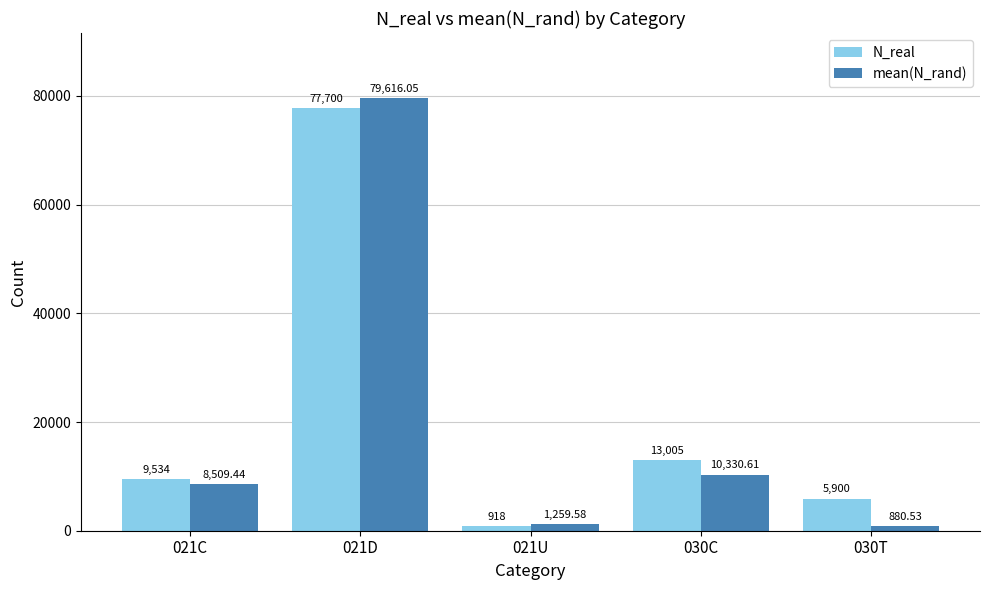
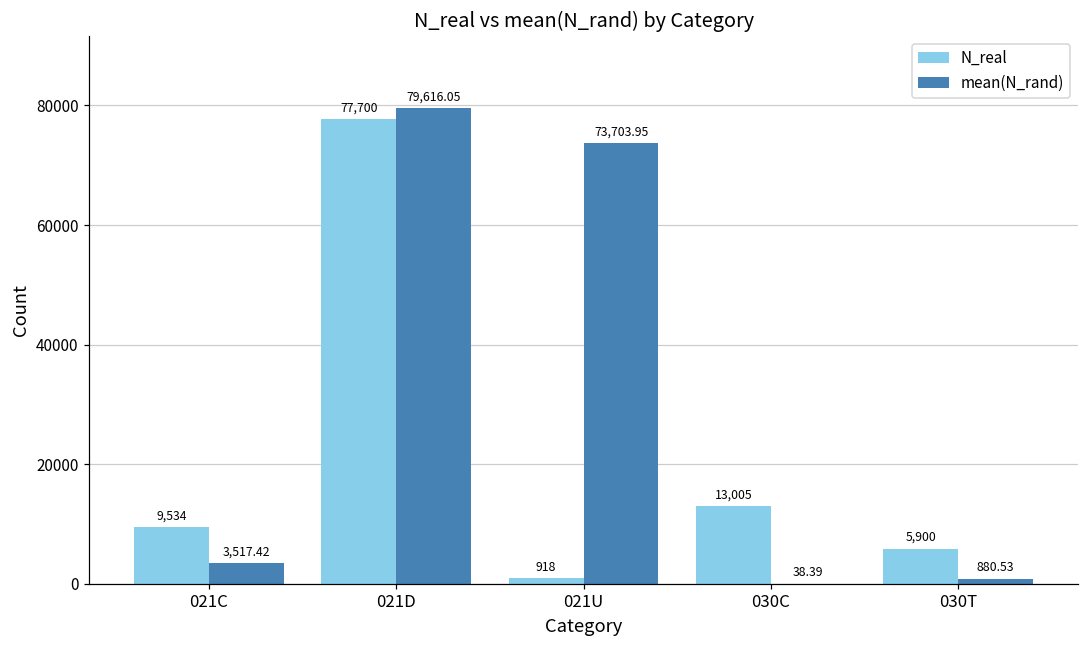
mean(N_rand), 021C: 8,509.44 -> 3,517.42
mean(N_rand), 021U: 1,259.58 -> 73,703.95
mean(N_rand), 030C: 10,330.61 -> 38.39
